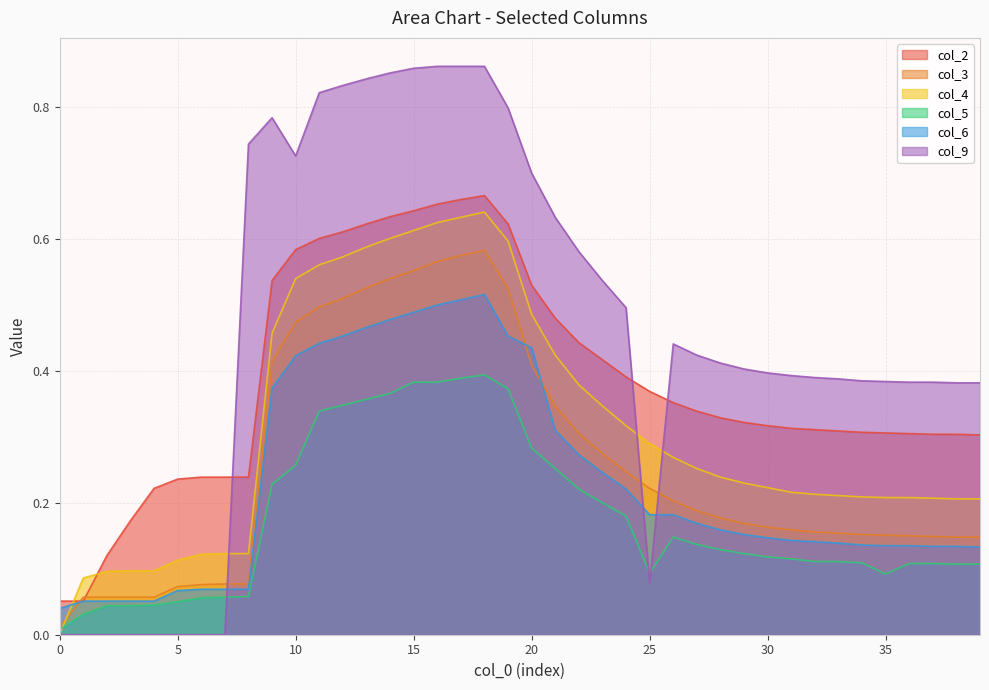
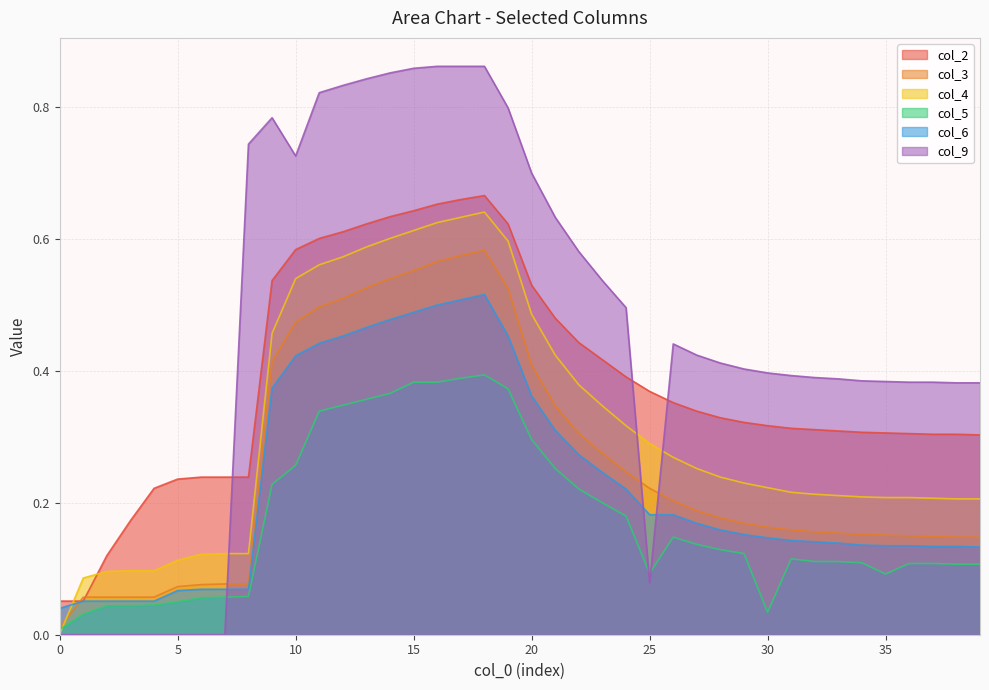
col_5, 20: 0.28 -> 0.30
col_6, 20: 0.44 -> 0.36
col_5, 30: 0.12 -> 0.03
